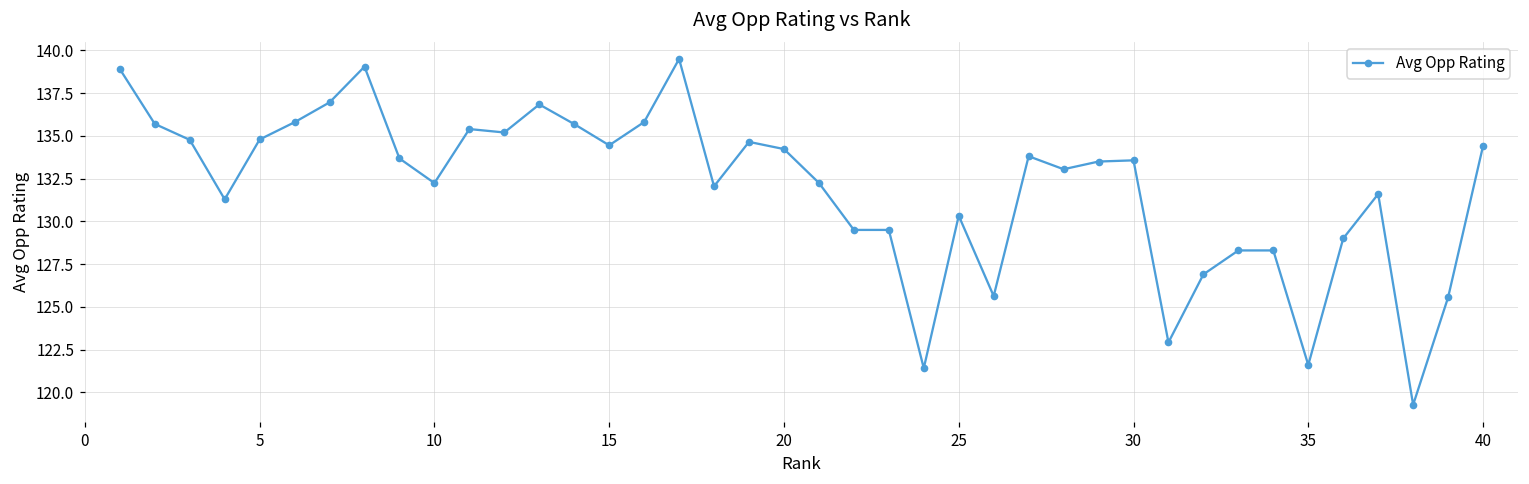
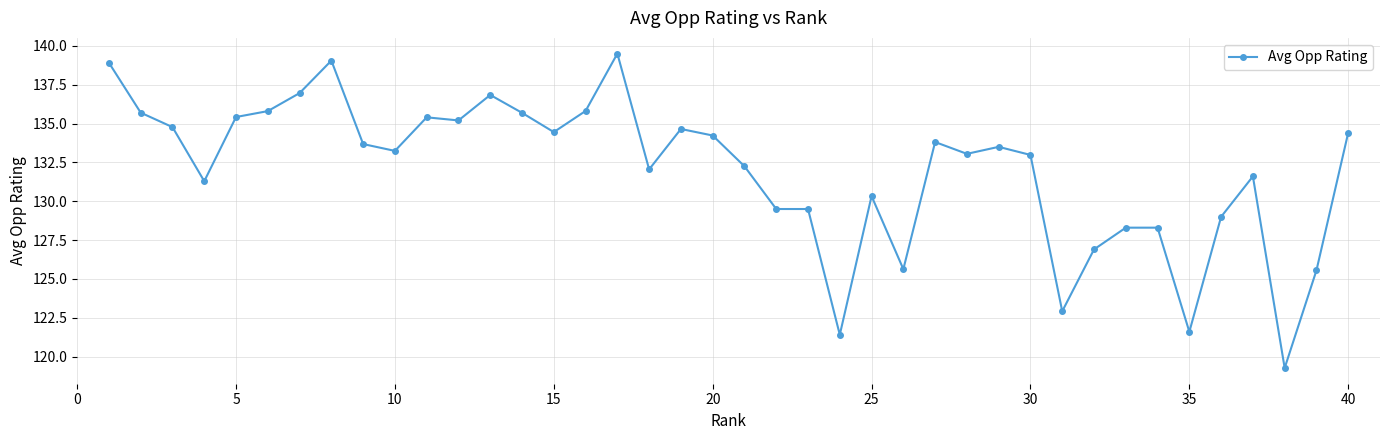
5: 134.8 -> 135.4
10: 132.2 -> 133.2
30: 133.6 -> 133.0
